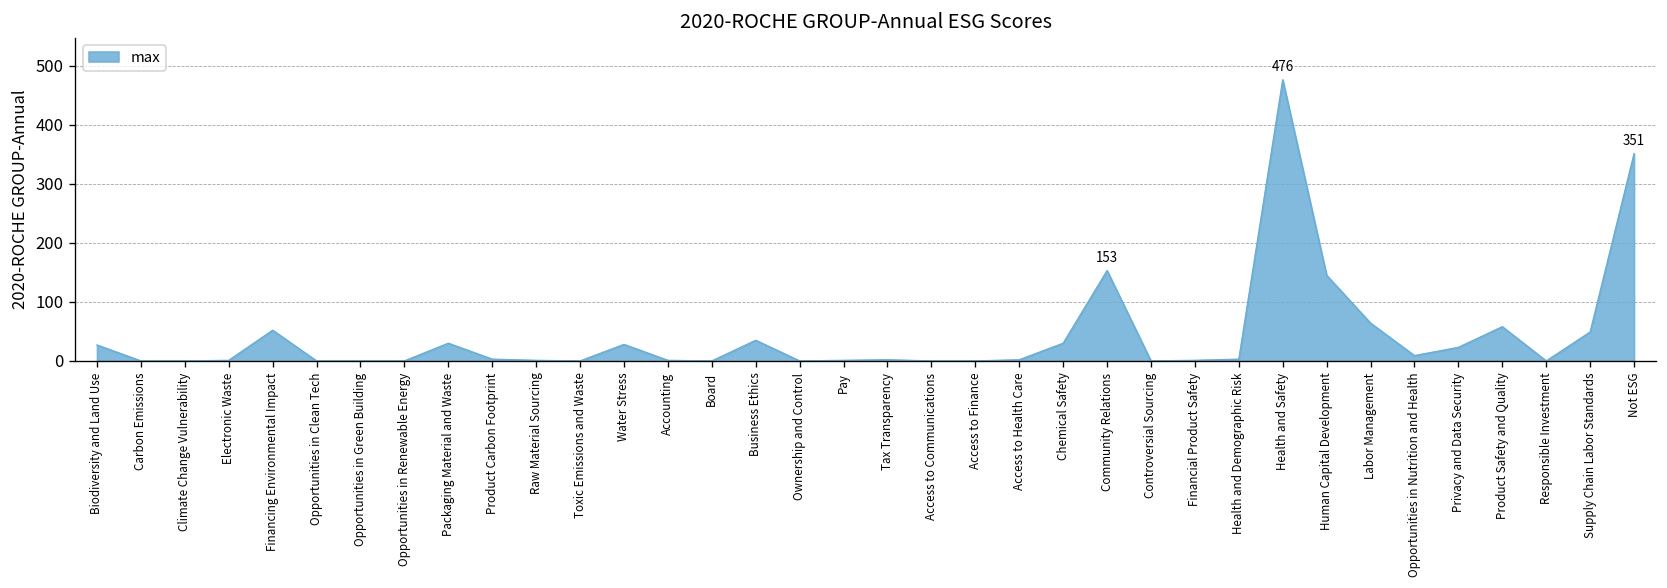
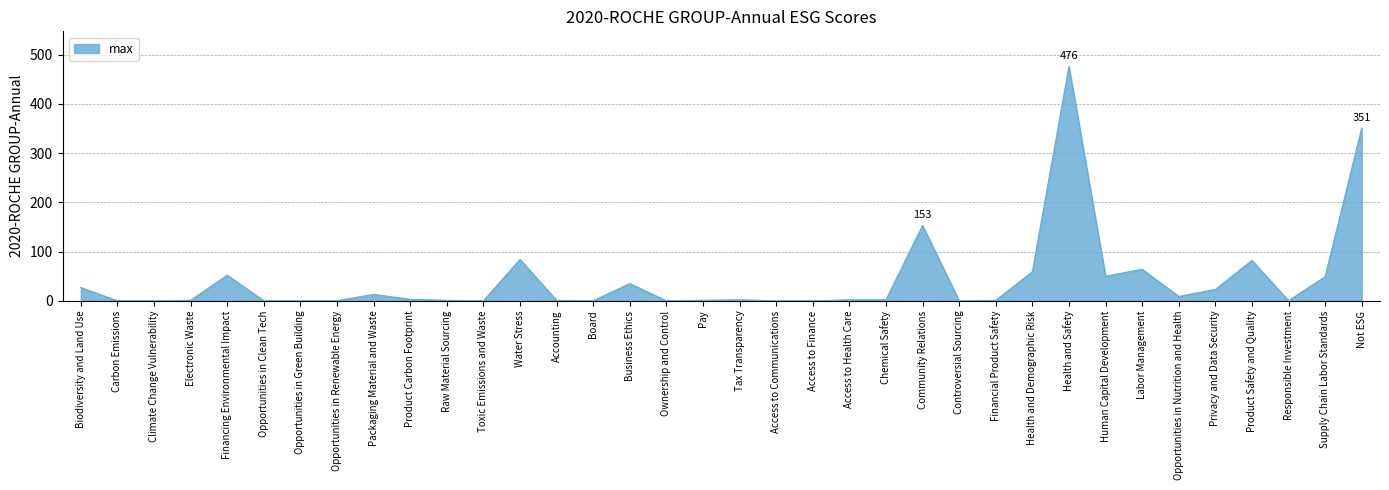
Packaging Material and Waste: 30 -> 10
Water Stress: 30 -> 80
Chemical Safety: 30 -> 0
Health and Demographic Risk: 0 -> 60
Human Capital Development: 150 -> 50
Product Safety and Quality: 60 -> 80
